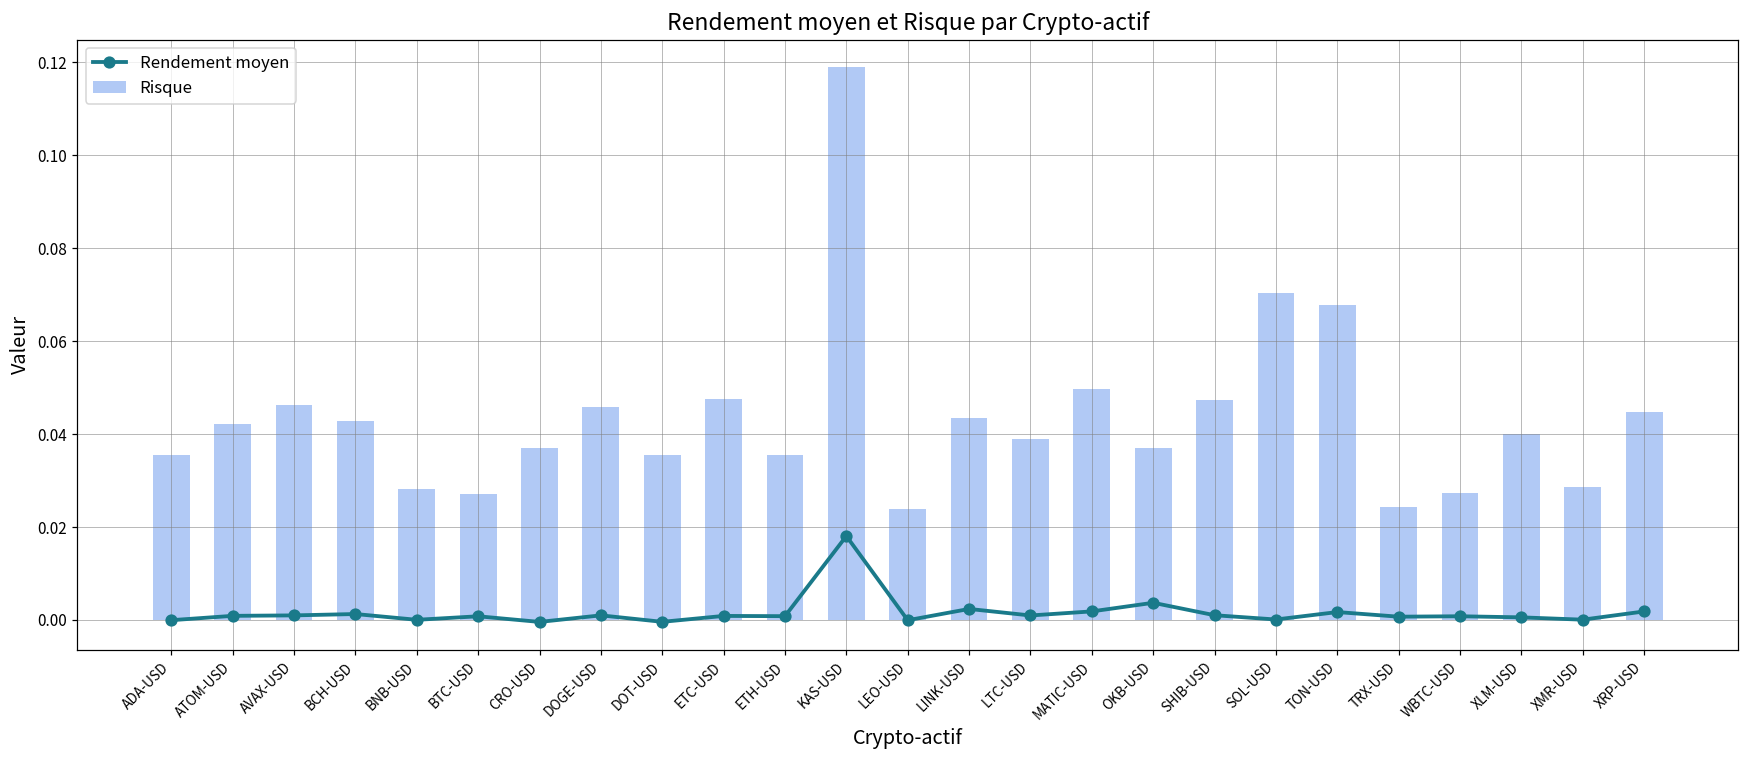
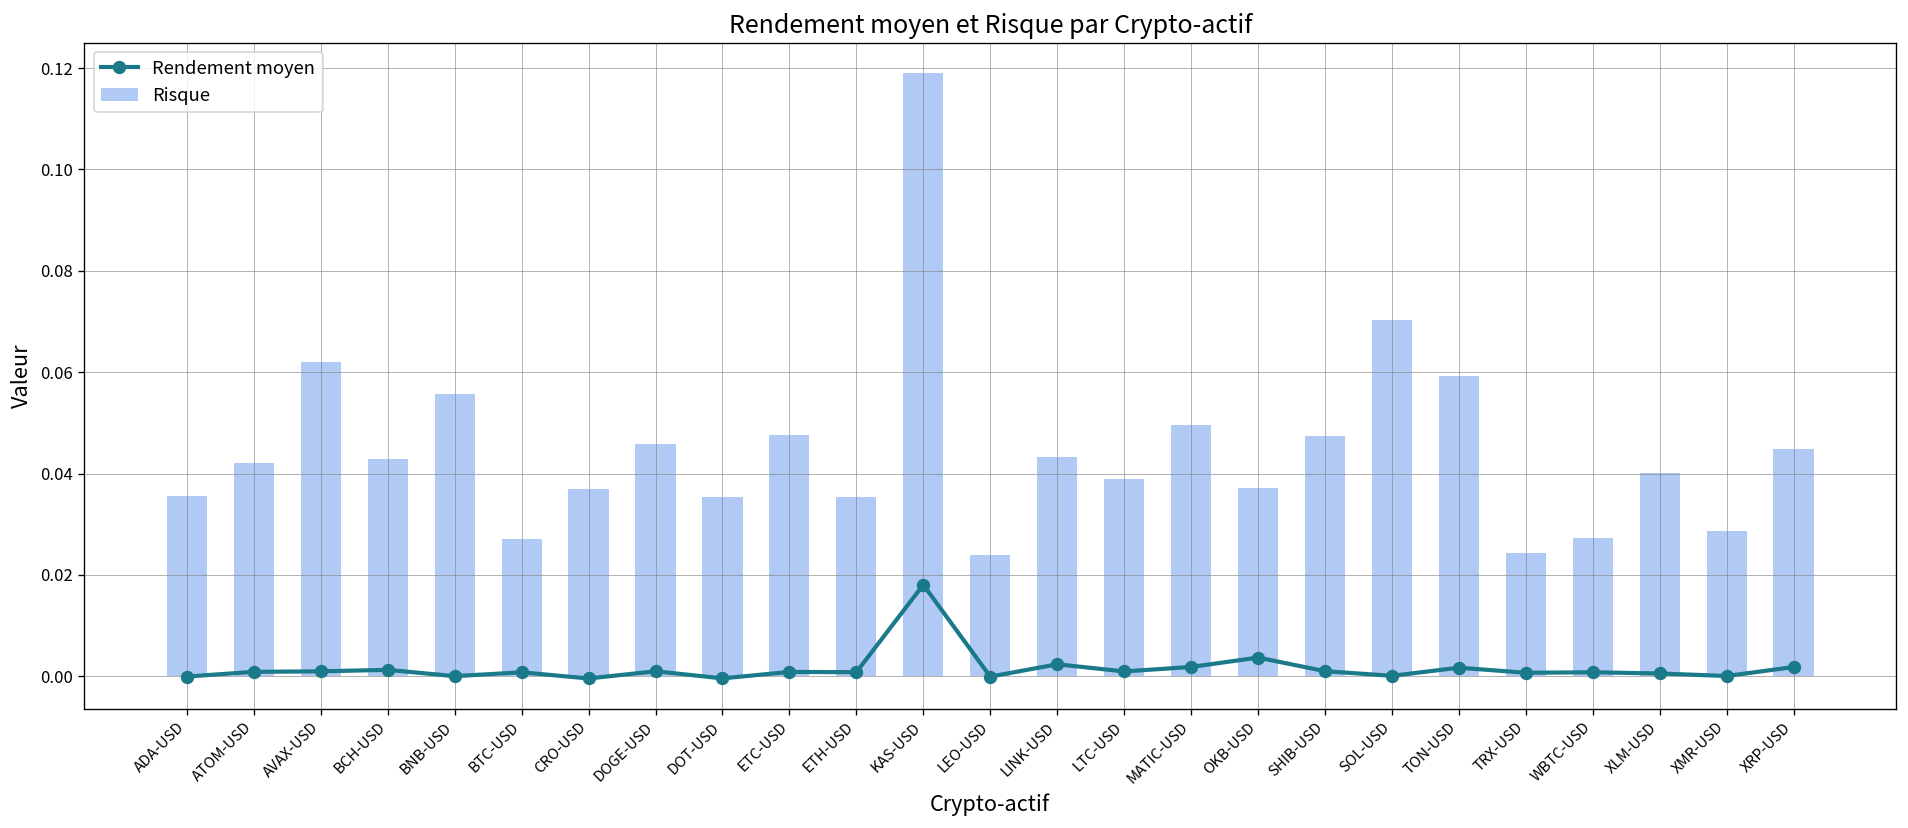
Risque, AVAX-USD: 0.046 -> 0.062
Risque, BNB-USD: 0.028 -> 0.056
Risque, TON-USD: 0.068 -> 0.059
